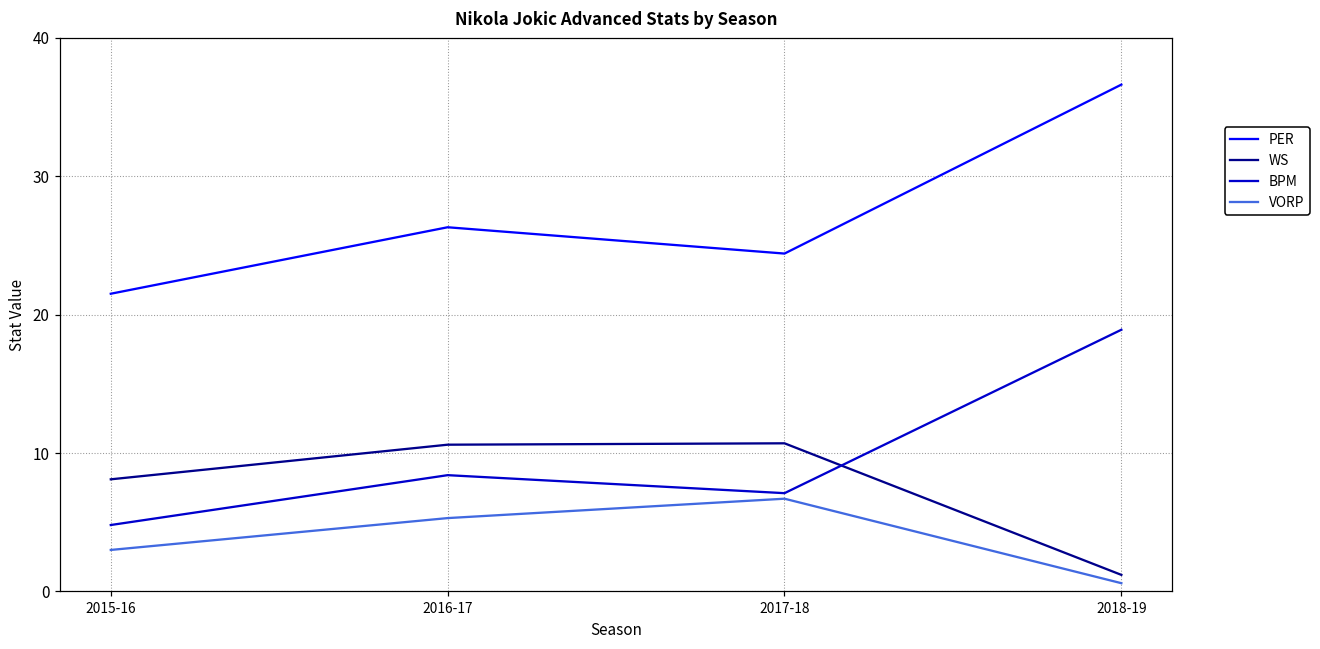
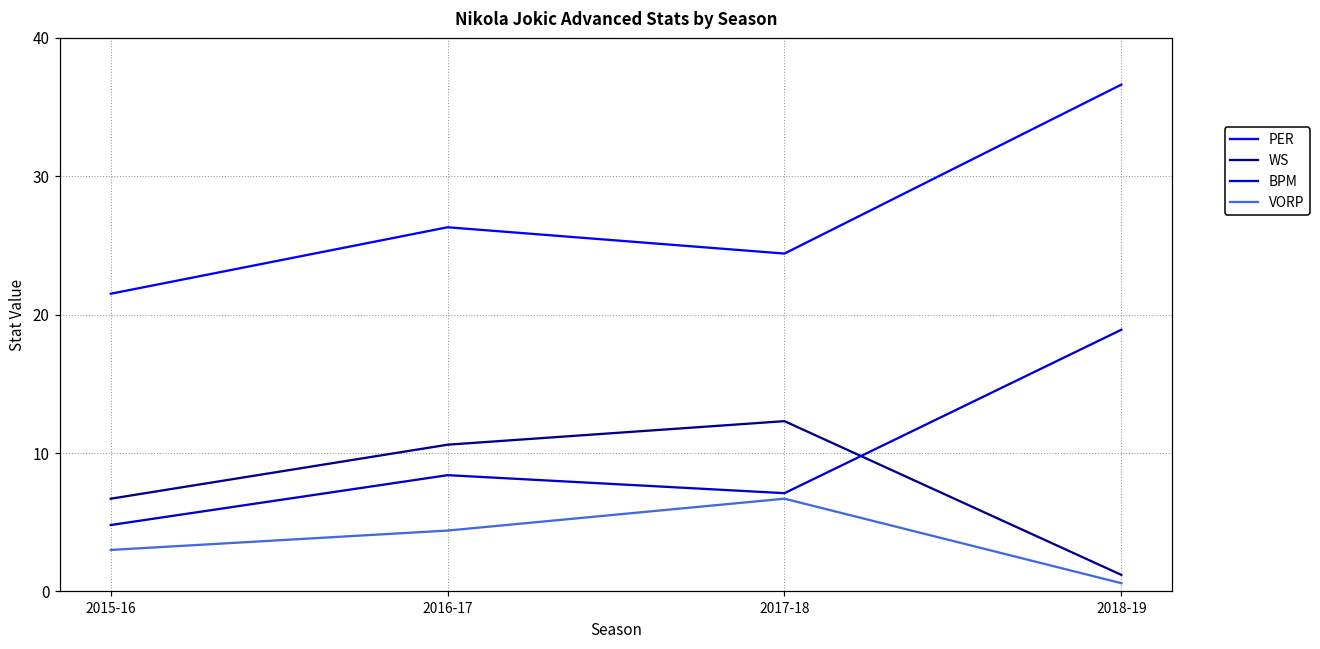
WS, 2015-16: 8.1 -> 6.7
VORP, 2016-17: 5.3 -> 4.4
WS, 2017-18: 10.7 -> 12.3
